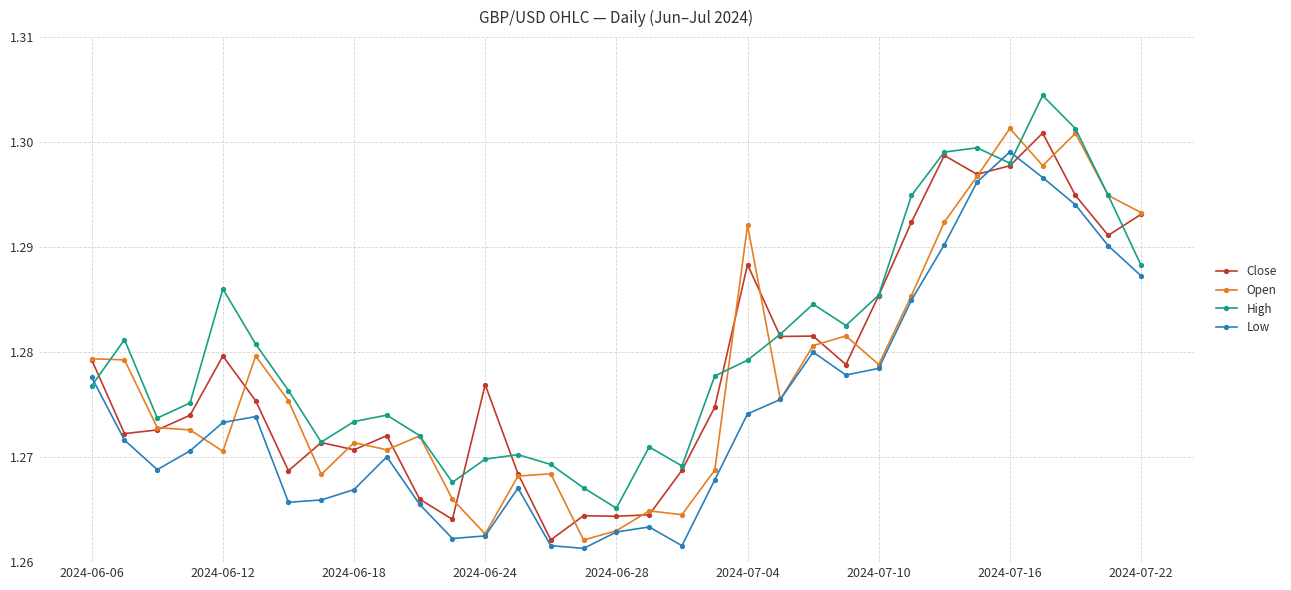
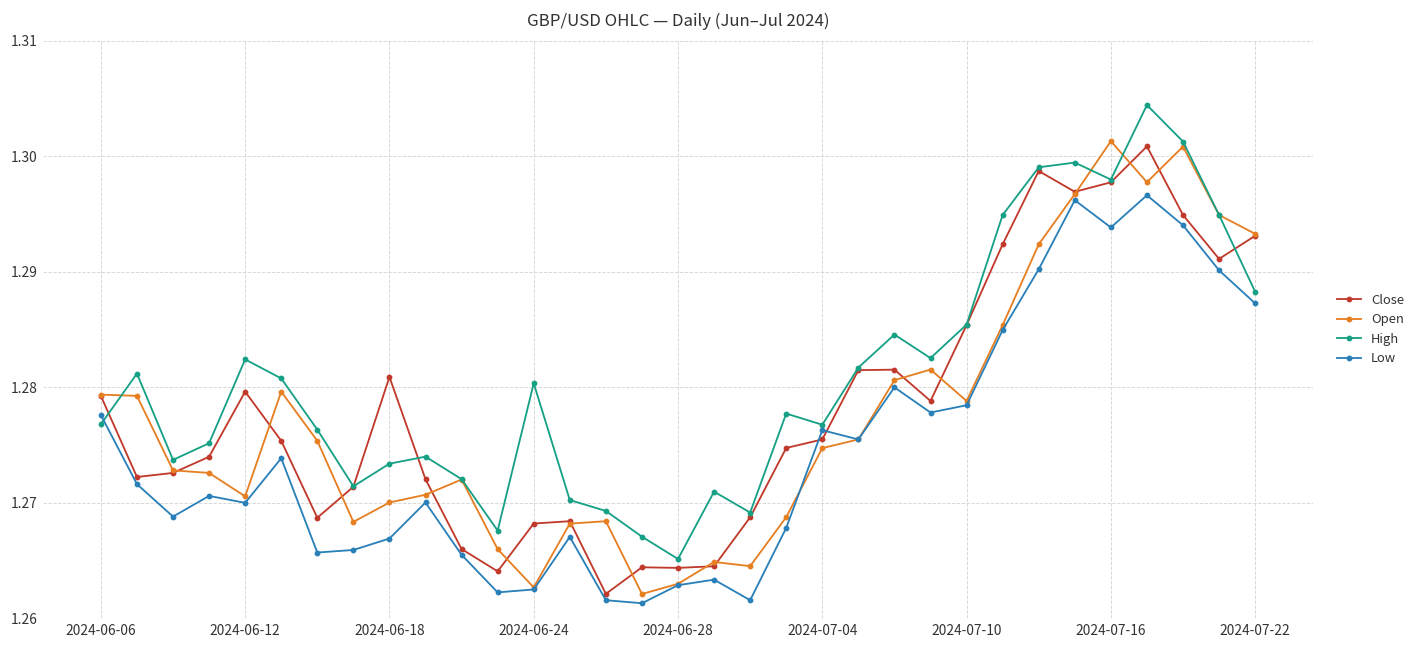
High, 2024-06-12: 1.2860 -> 1.2824
Low, 2024-06-12: 1.2733 -> 1.2700
Close, 2024-06-18: 1.2707 -> 1.2809
Open, 2024-06-18: 1.2714 -> 1.2700
Close, 2024-06-24: 1.2769 -> 1.2682
High, 2024-06-24: 1.2698 -> 1.2804
Close, 2024-07-04: 1.2883 -> 1.2755
Open, 2024-07-04: 1.2921 -> 1.2747
High, 2024-07-04: 1.2792 -> 1.2768
Low, 2024-07-04: 1.2741 -> 1.2763
Low, 2024-07-16: 1.2991 -> 1.2938
